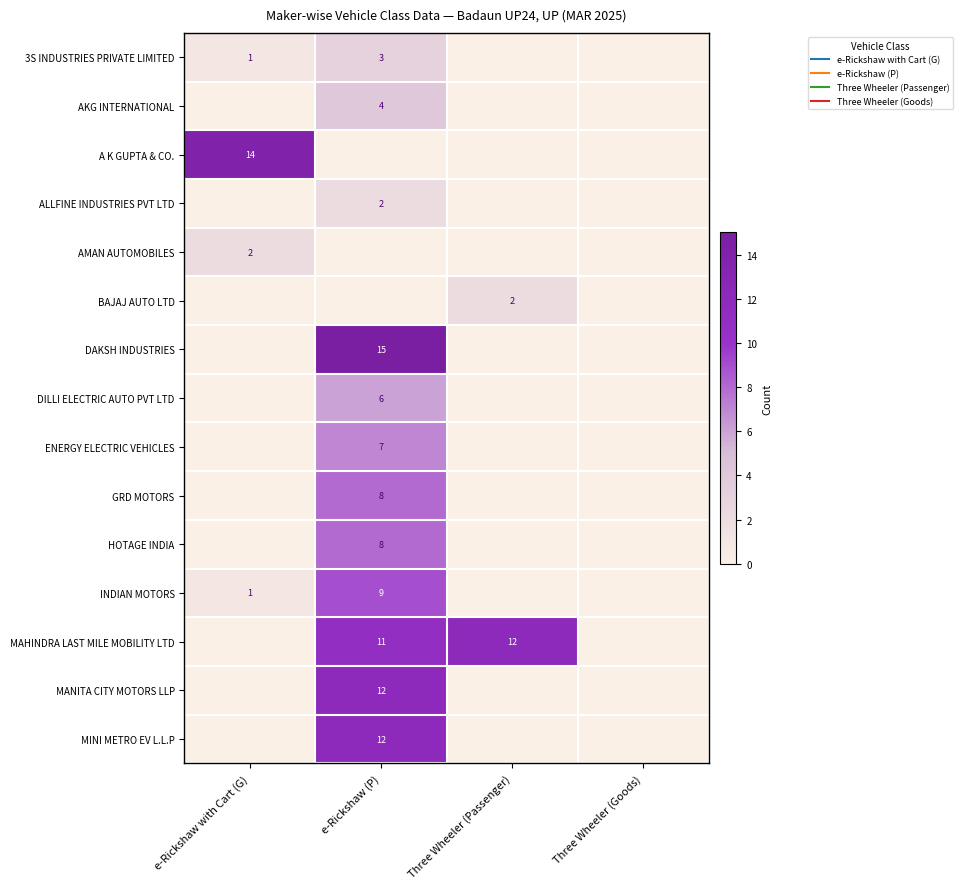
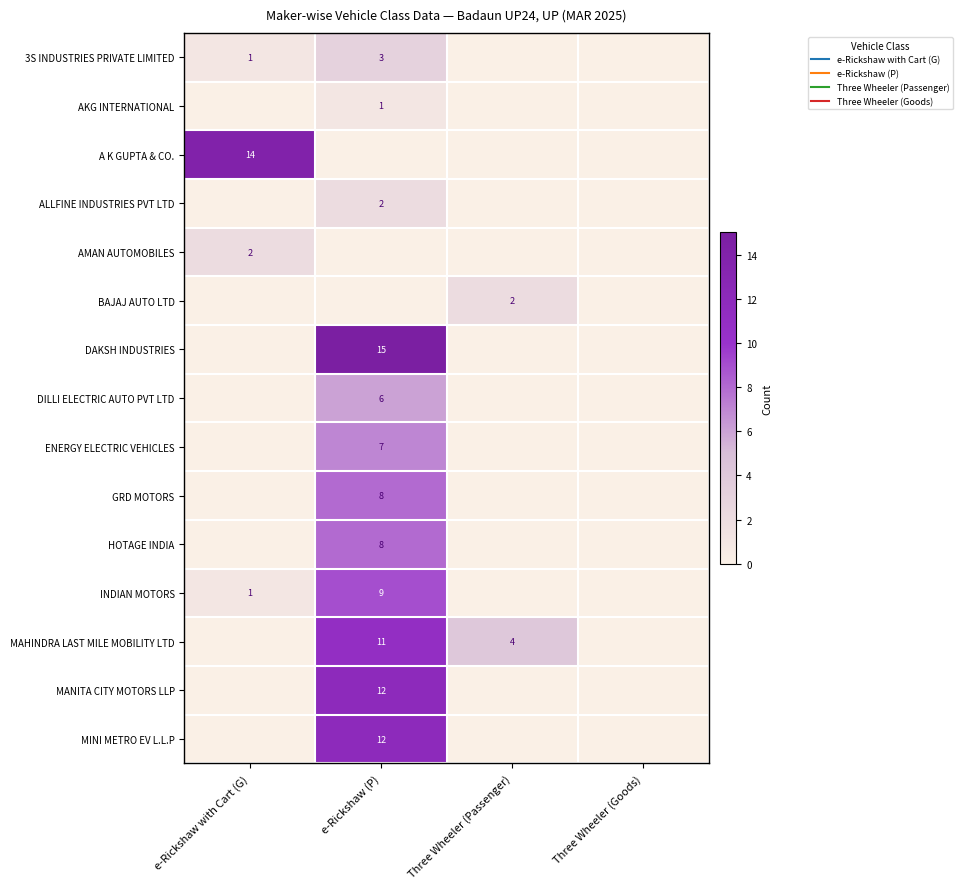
AKG INTERNATIONAL, e-Rickshaw (P): 4 -> 1
MAHINDRA LAST MILE MOBILITY LTD, Three Wheeler (Passenger): 12 -> 4
